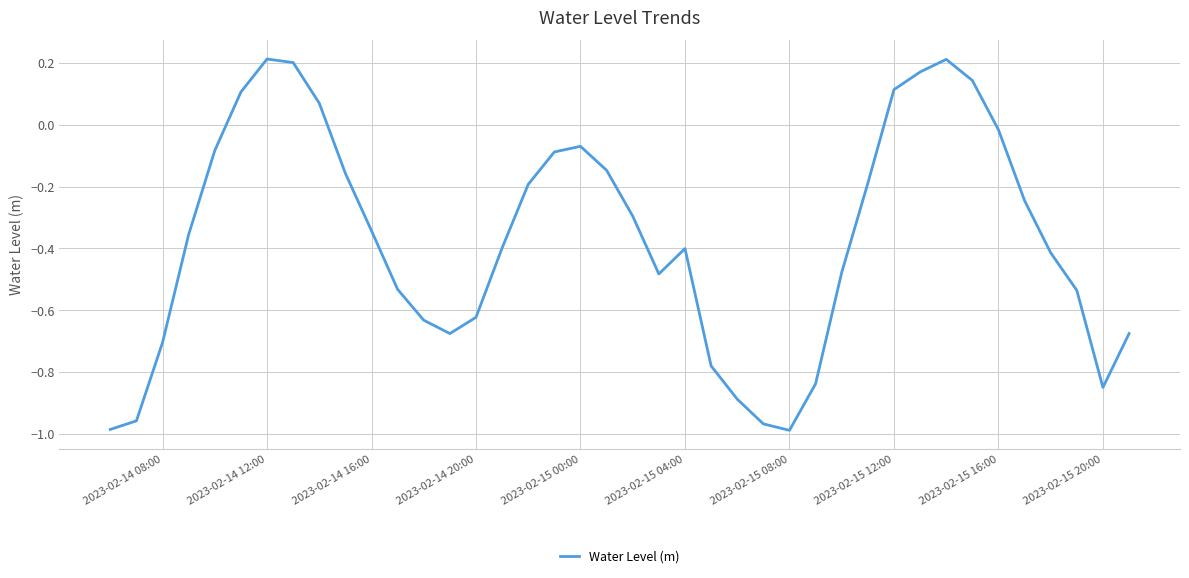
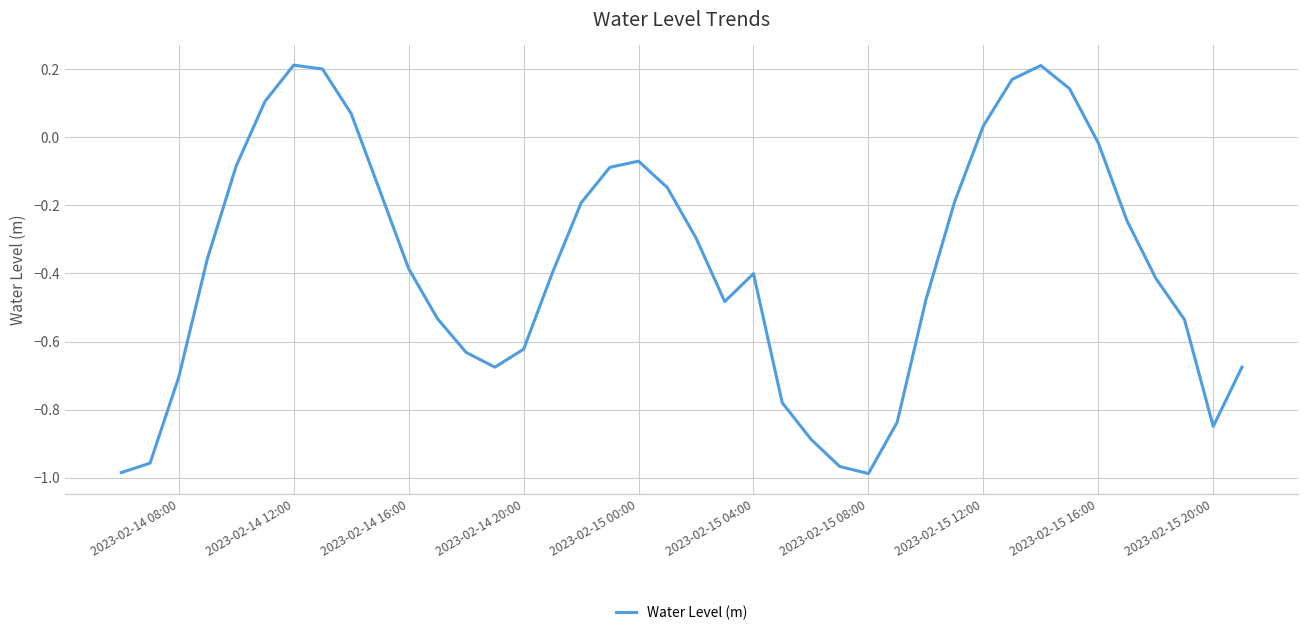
2023-02-14 16:00: -0.34 -> -0.39
2023-02-15 12:00: 0.11 -> 0.03
